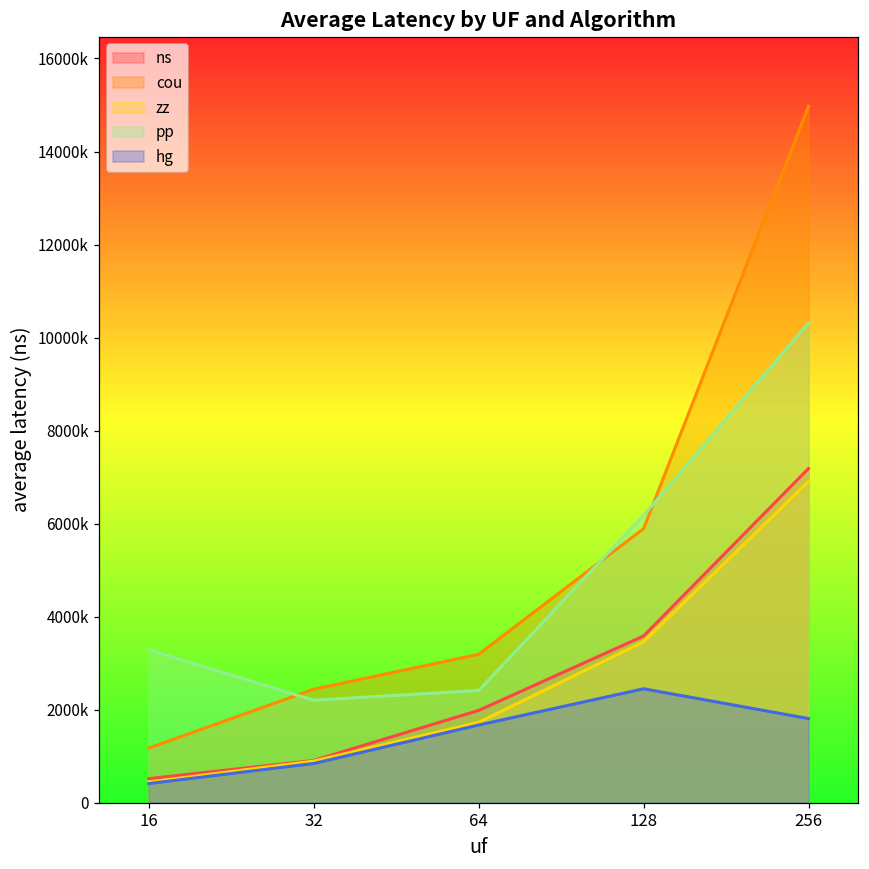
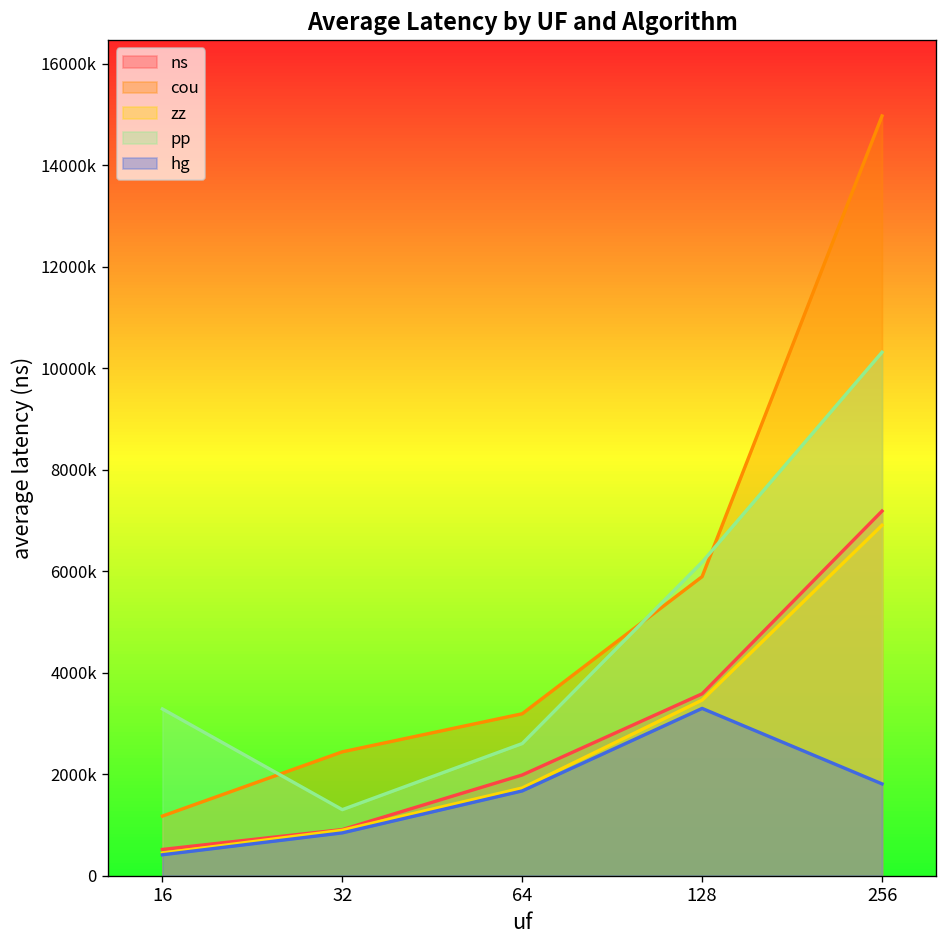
pp, 32: 2200000 -> 1300000
pp, 64: 2400000 -> 2600000
hg, 128: 2400000 -> 3300000
